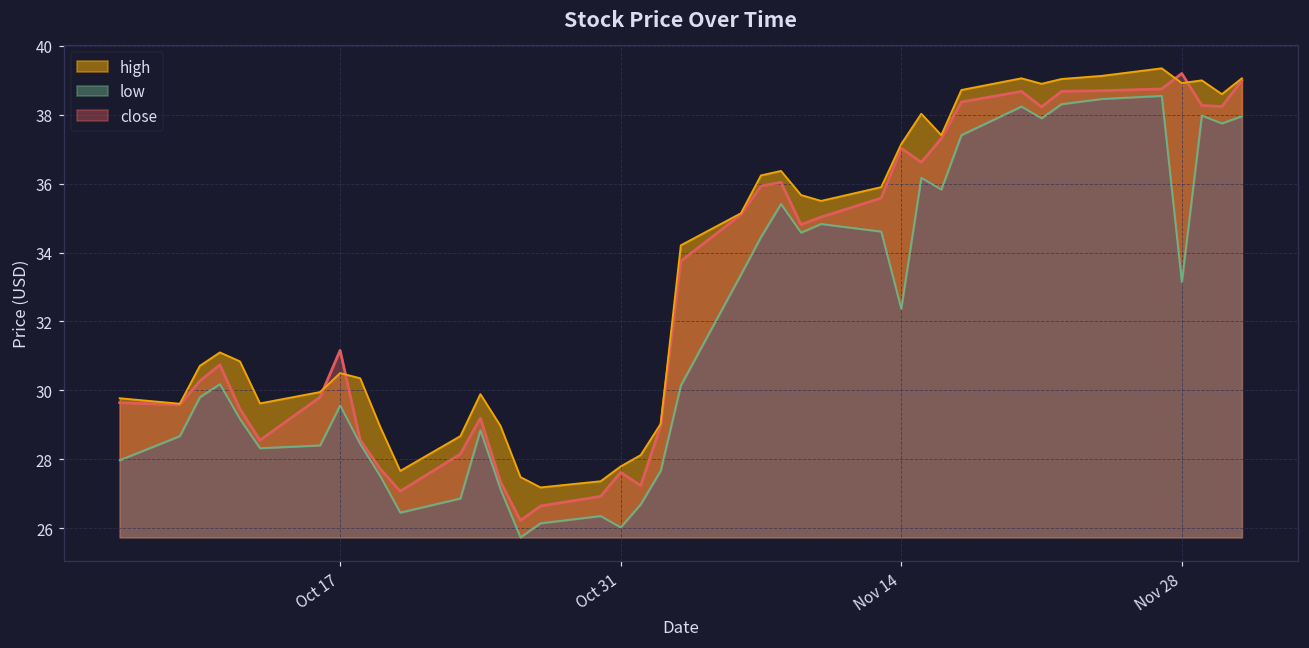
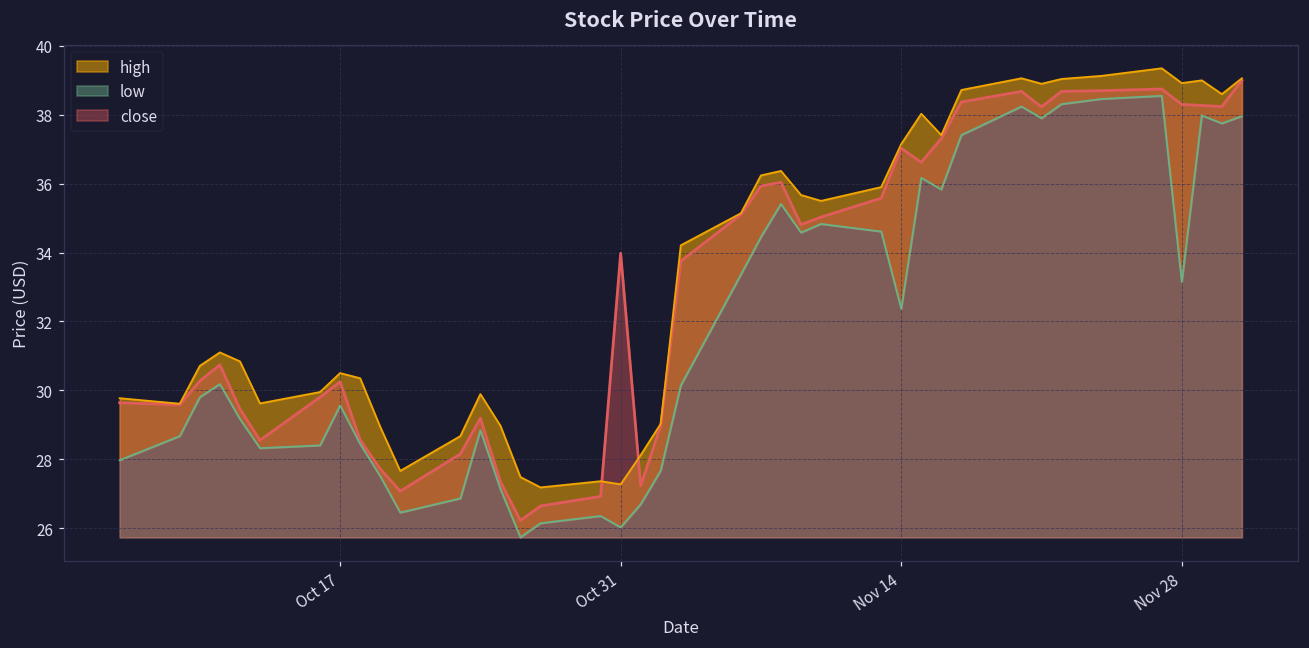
close, Oct 17: 31.2 -> 30.3
close, Oct 31: 27.6 -> 34.0
high, Oct 31: 27.8 -> 27.3
close, Nov 28: 39.2 -> 38.3
